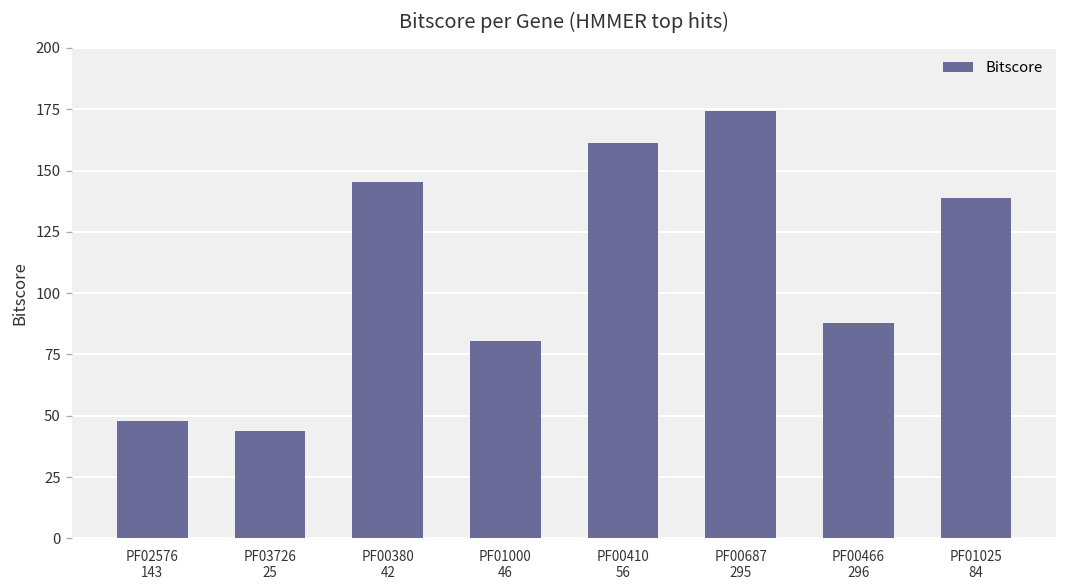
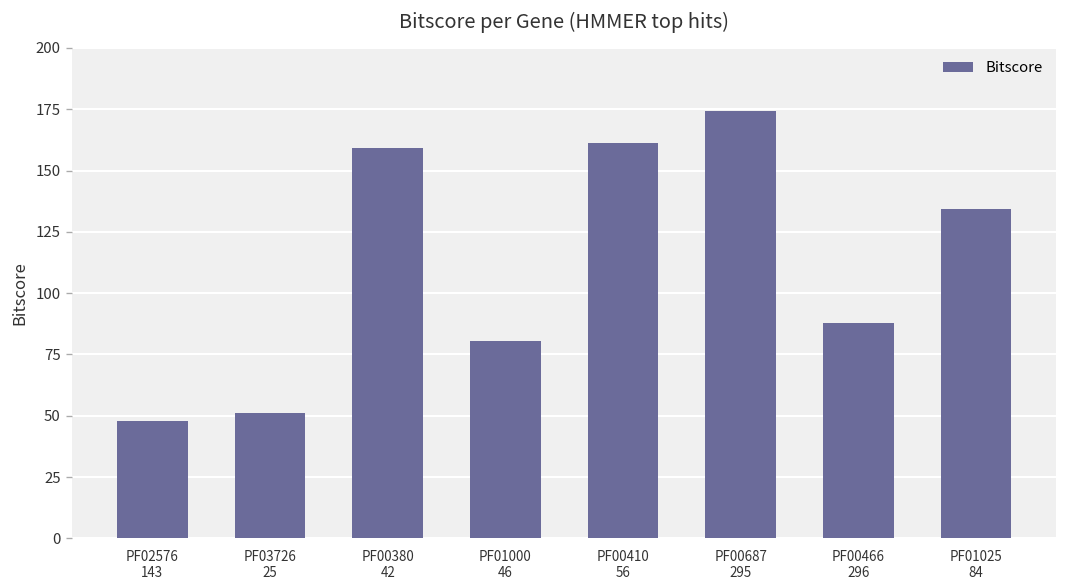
PF03726 25: 44 -> 51
PF00380 42: 145 -> 159
PF01025 84: 139 -> 134
